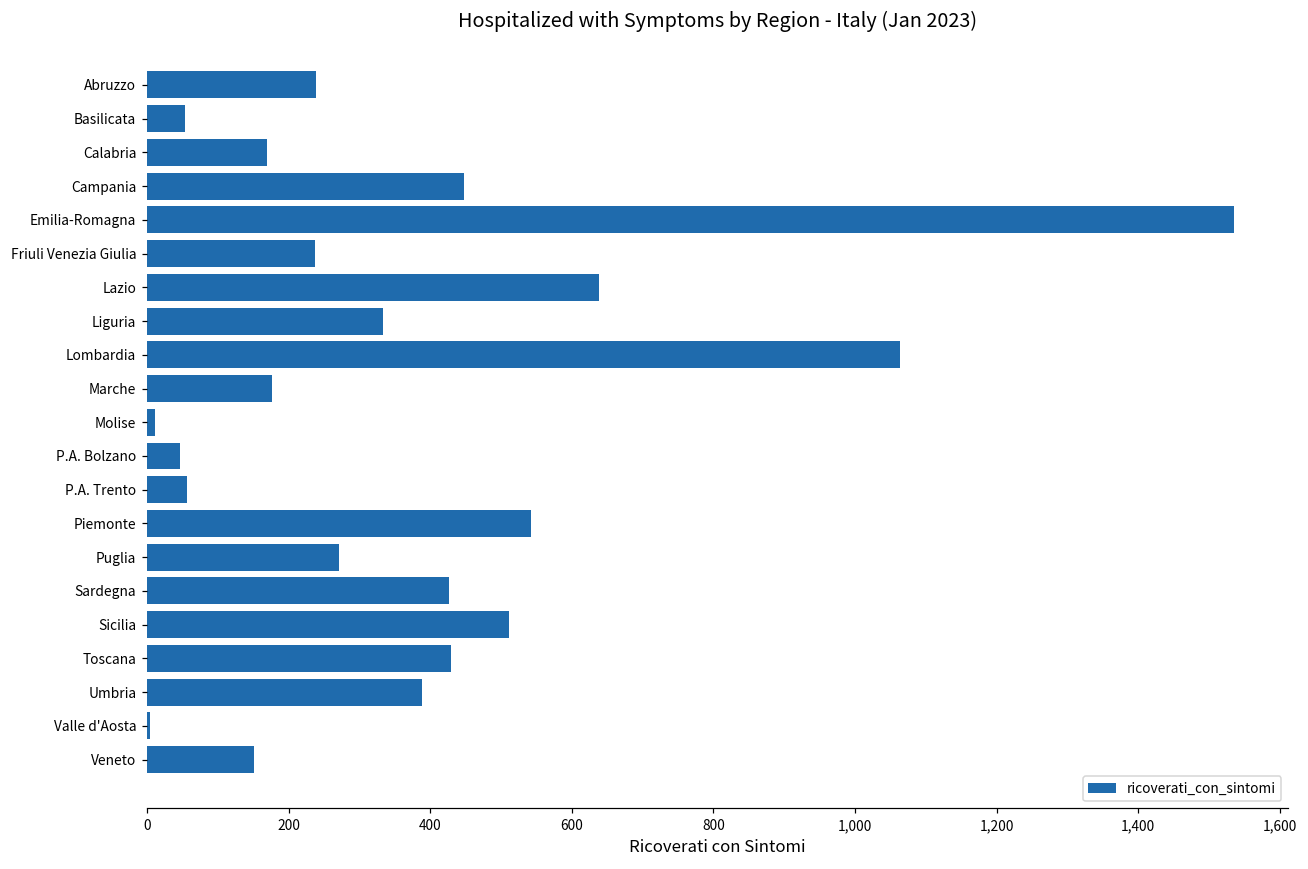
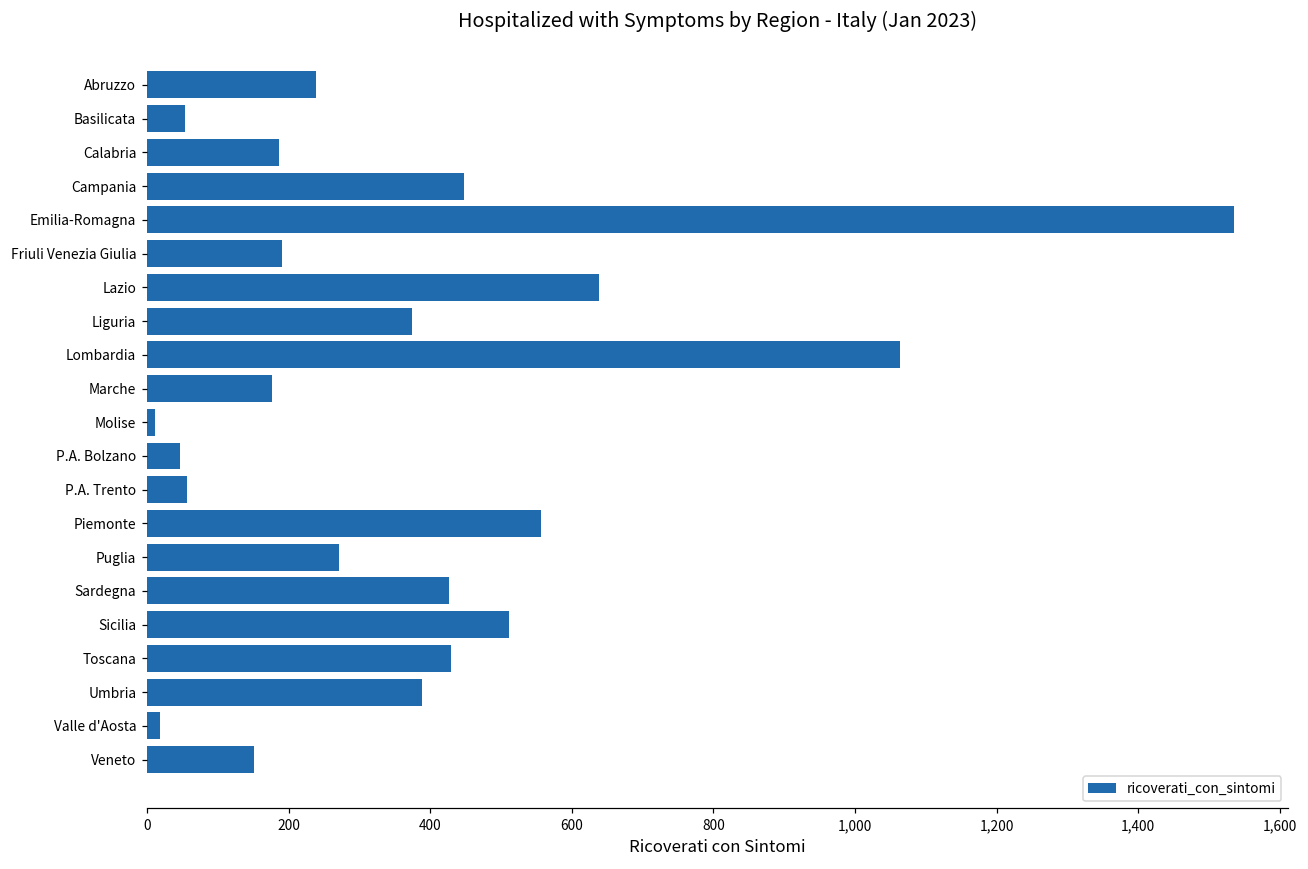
Calabria: 170 -> 190
Friuli Venezia Giulia: 240 -> 190
Liguria: 330 -> 380
Piemonte: 540 -> 560
Valle d'Aosta: 0 -> 20
